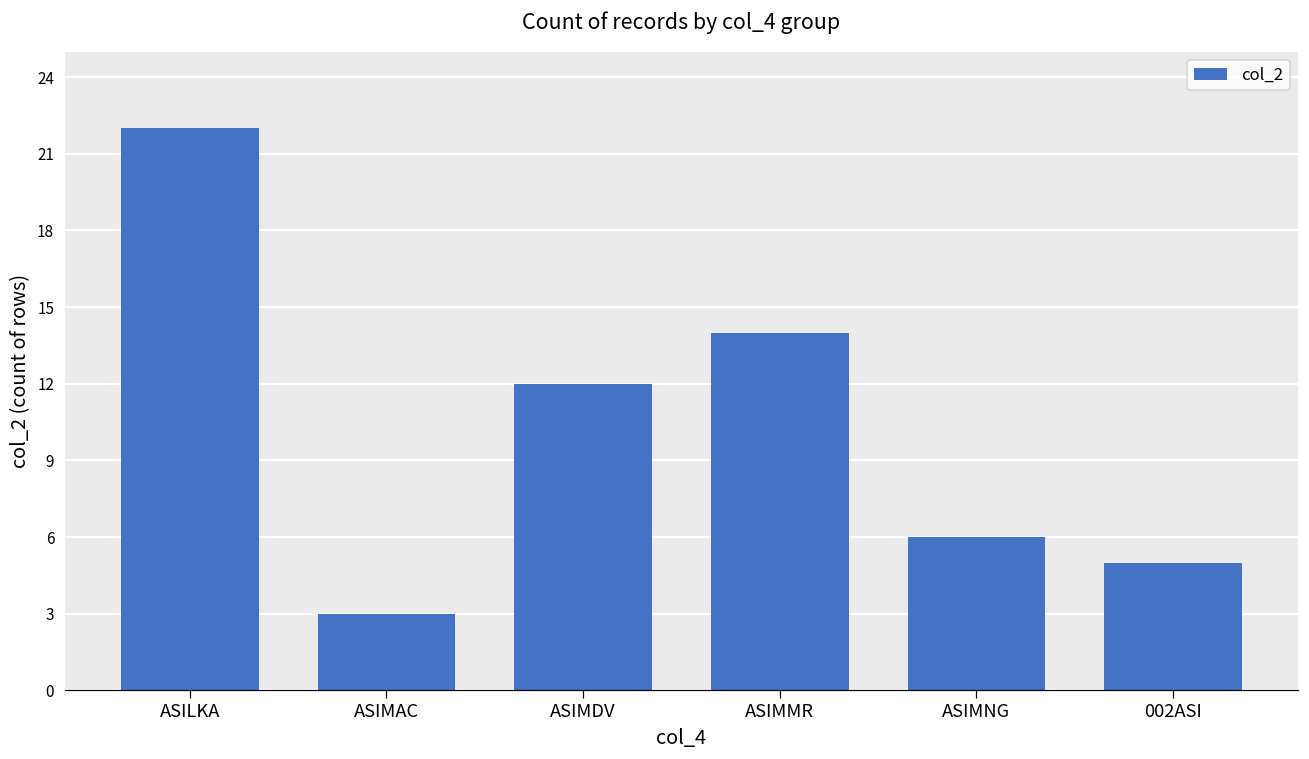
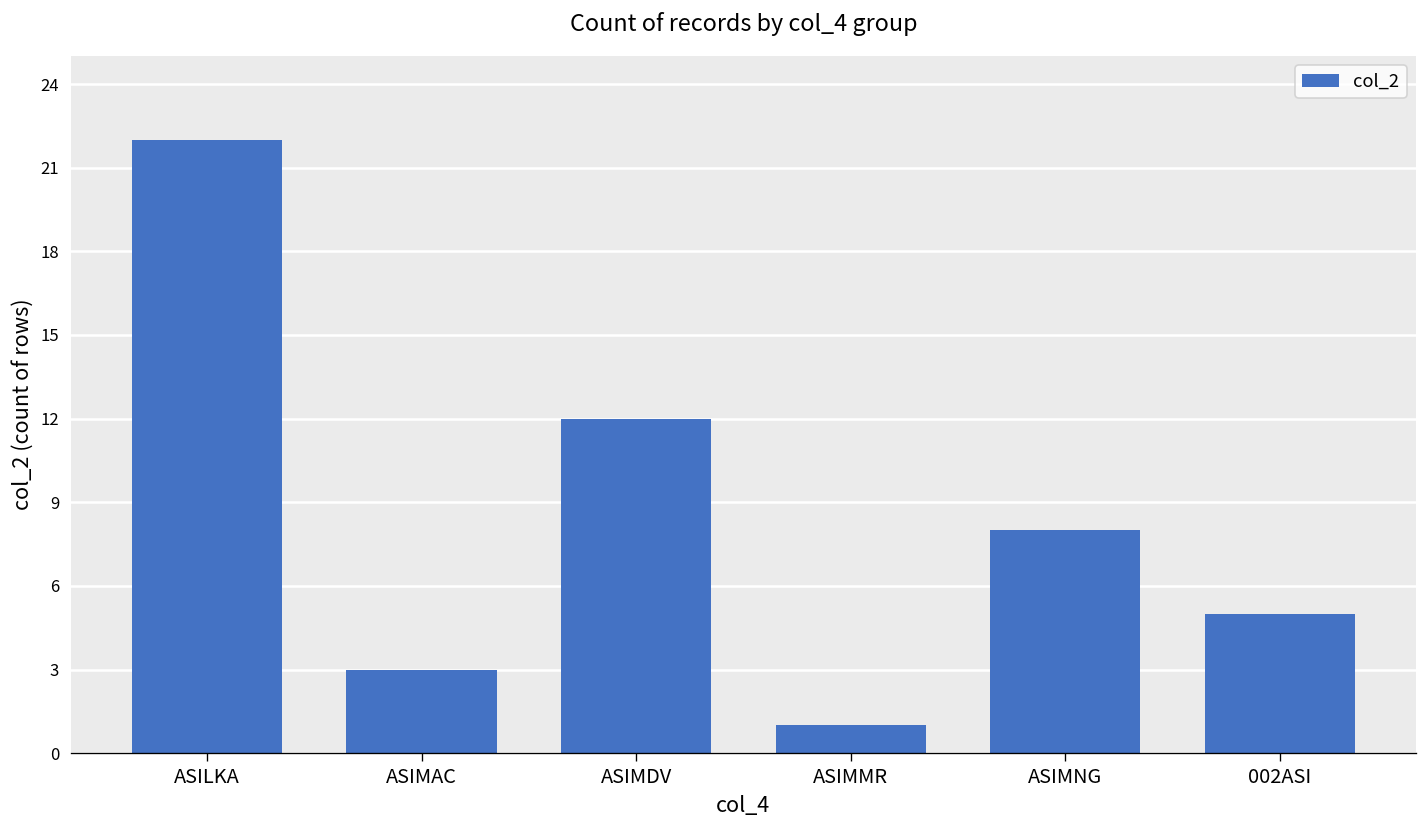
ASIMMR: 14 -> 1
ASIMNG: 6 -> 8
